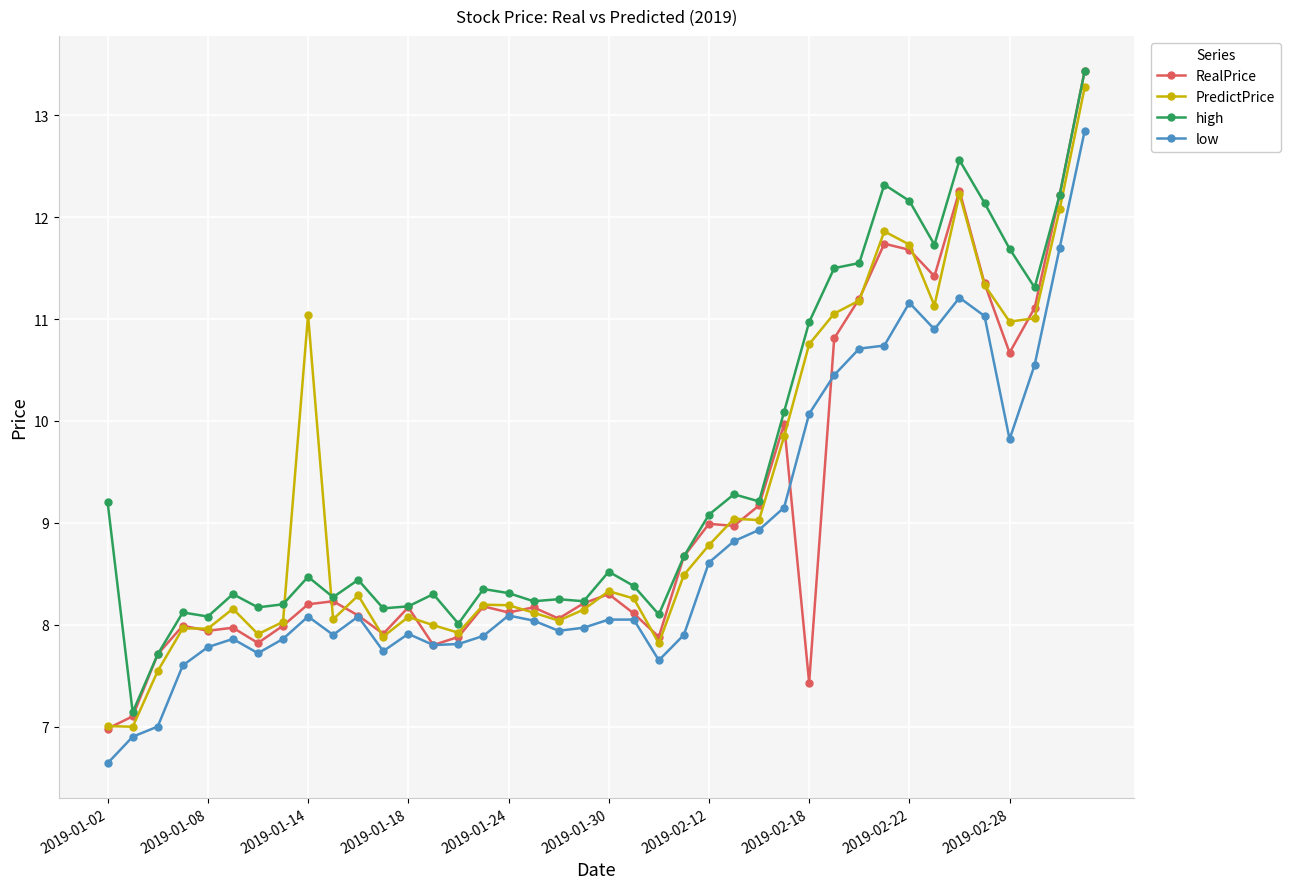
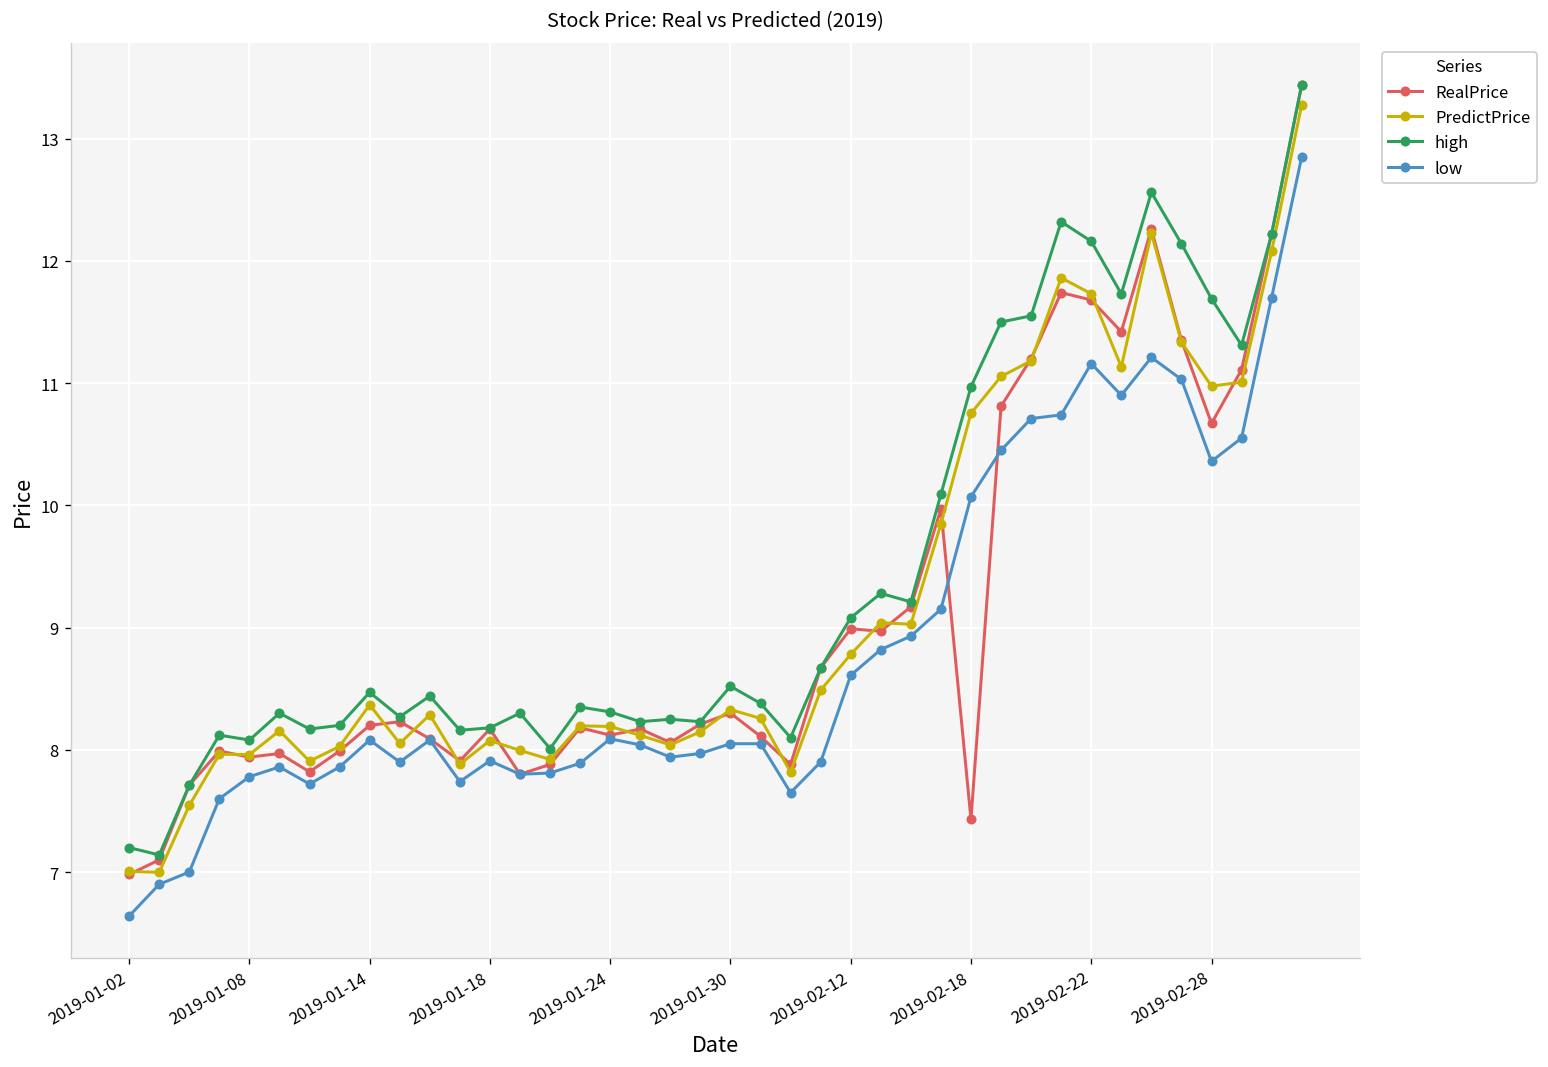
high, 2019-01-02: 9.2 -> 7.2
PredictPrice, 2019-01-14: 11.04 -> 8.37
low, 2019-02-28: 9.82 -> 10.36
